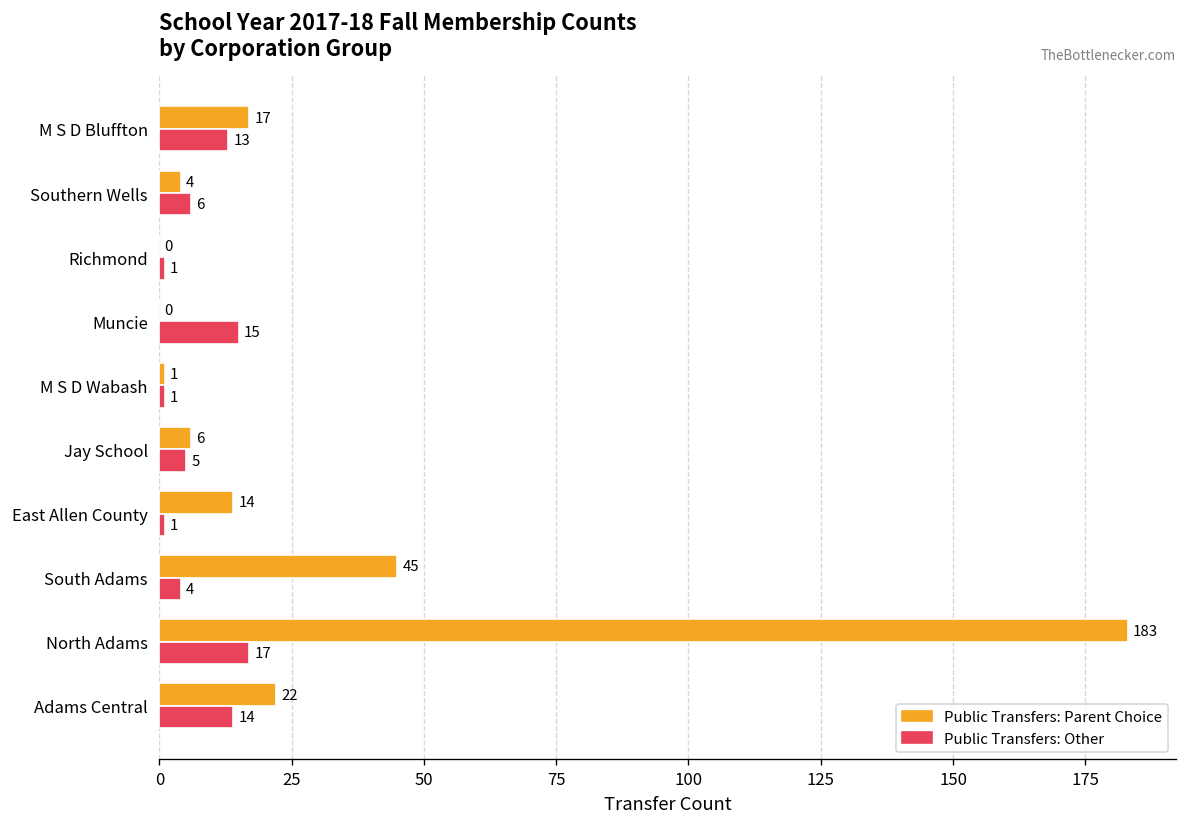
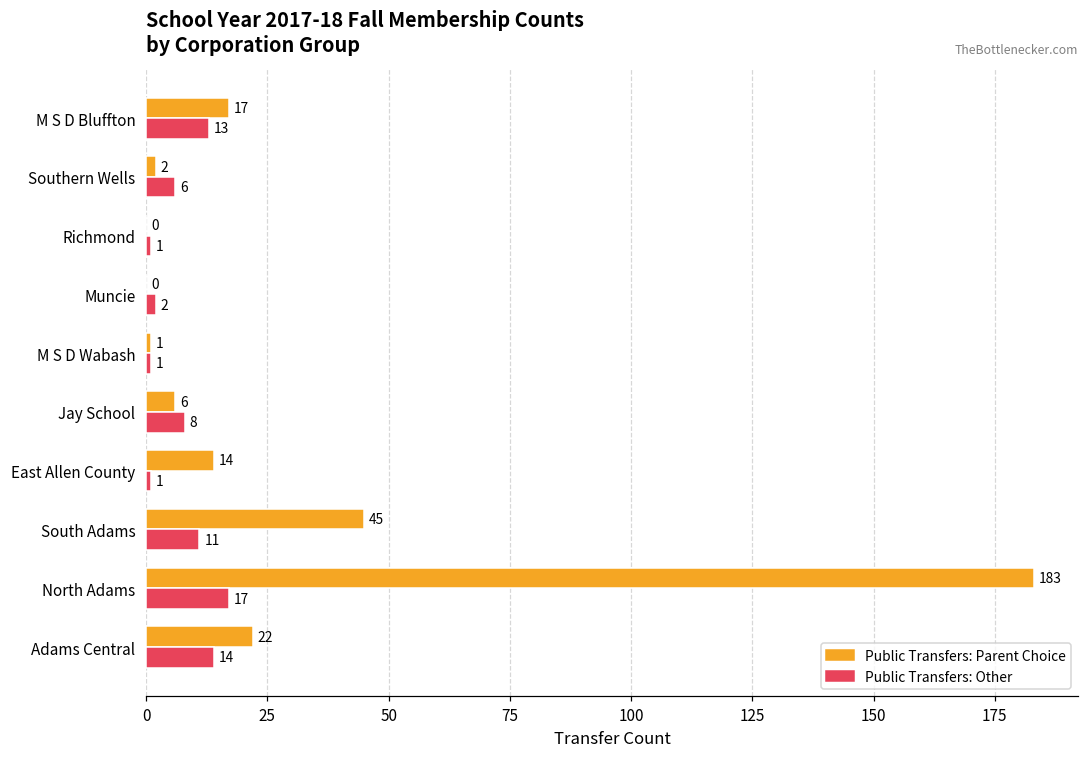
Public Transfers: Parent Choice, Southern Wells: 4 -> 2
Public Transfers: Other, Muncie: 15 -> 2
Public Transfers: Other, Jay School: 5 -> 8
Public Transfers: Other, South Adams: 4 -> 11
